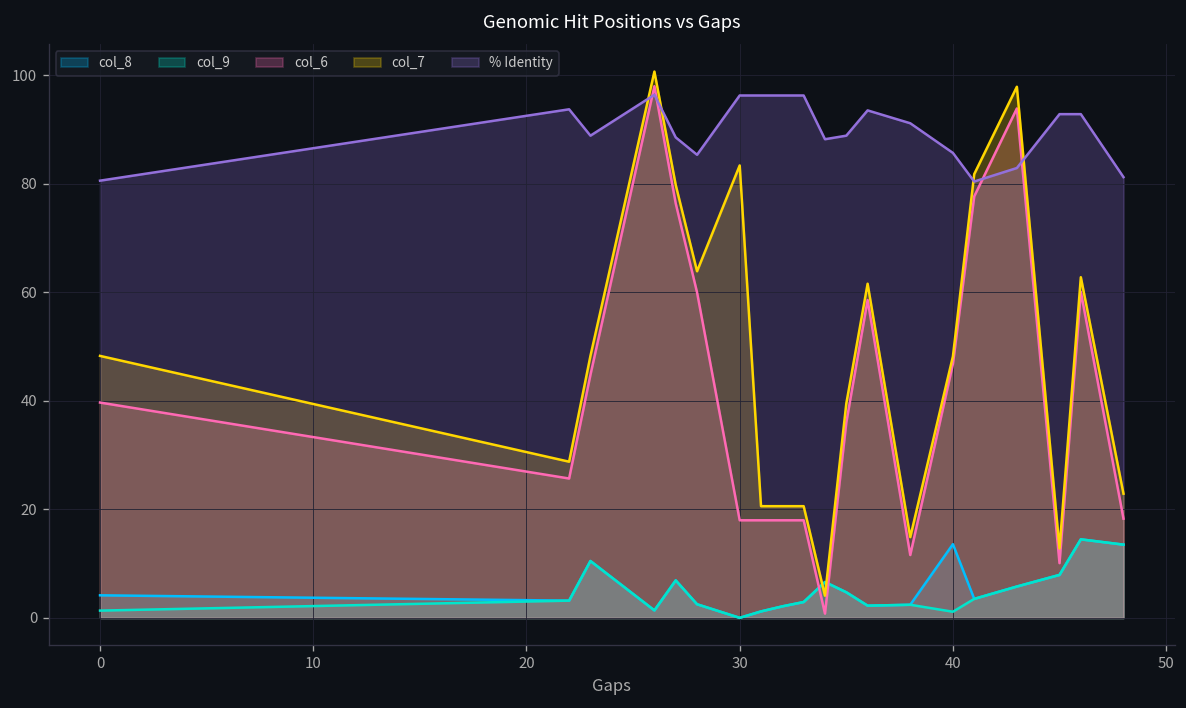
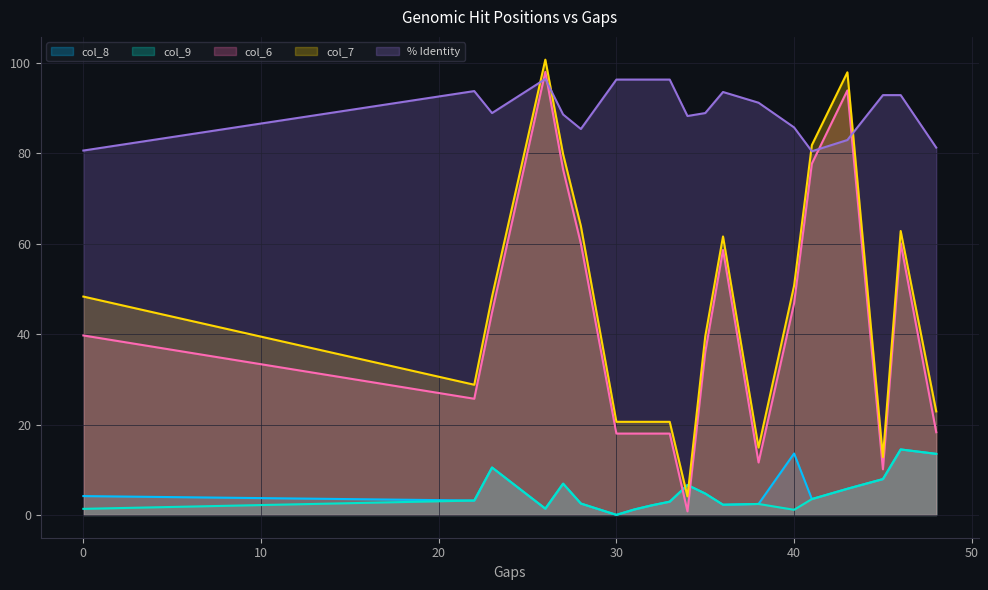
col_7, 30: 83 -> 21
col_7, 40: 48 -> 51
